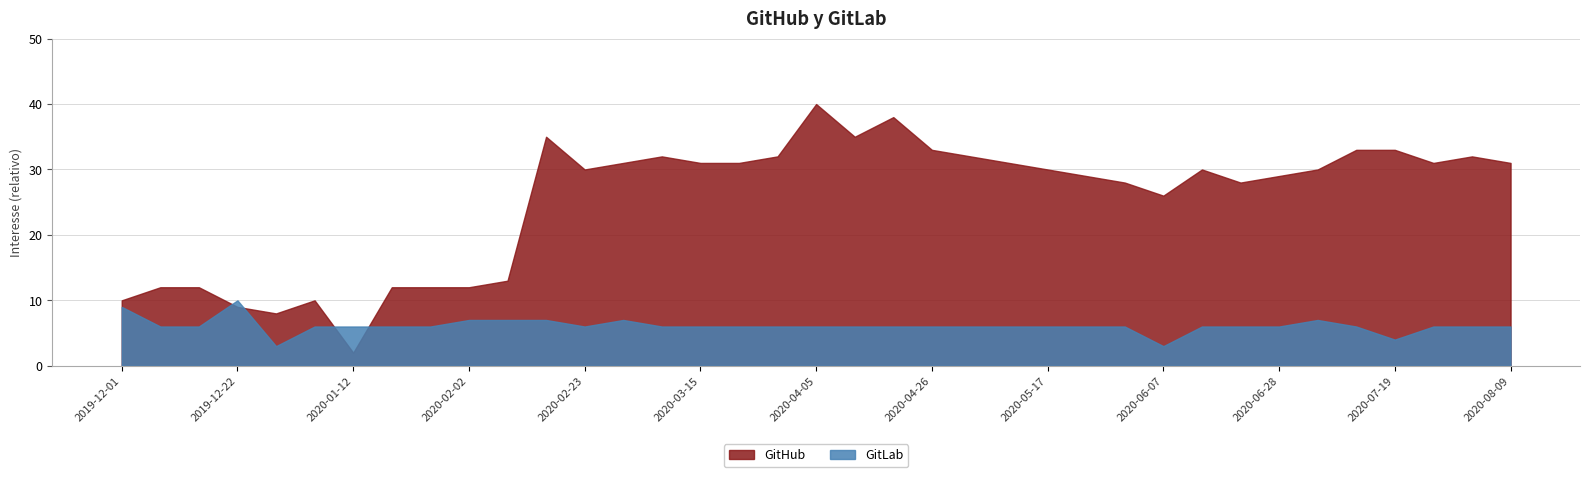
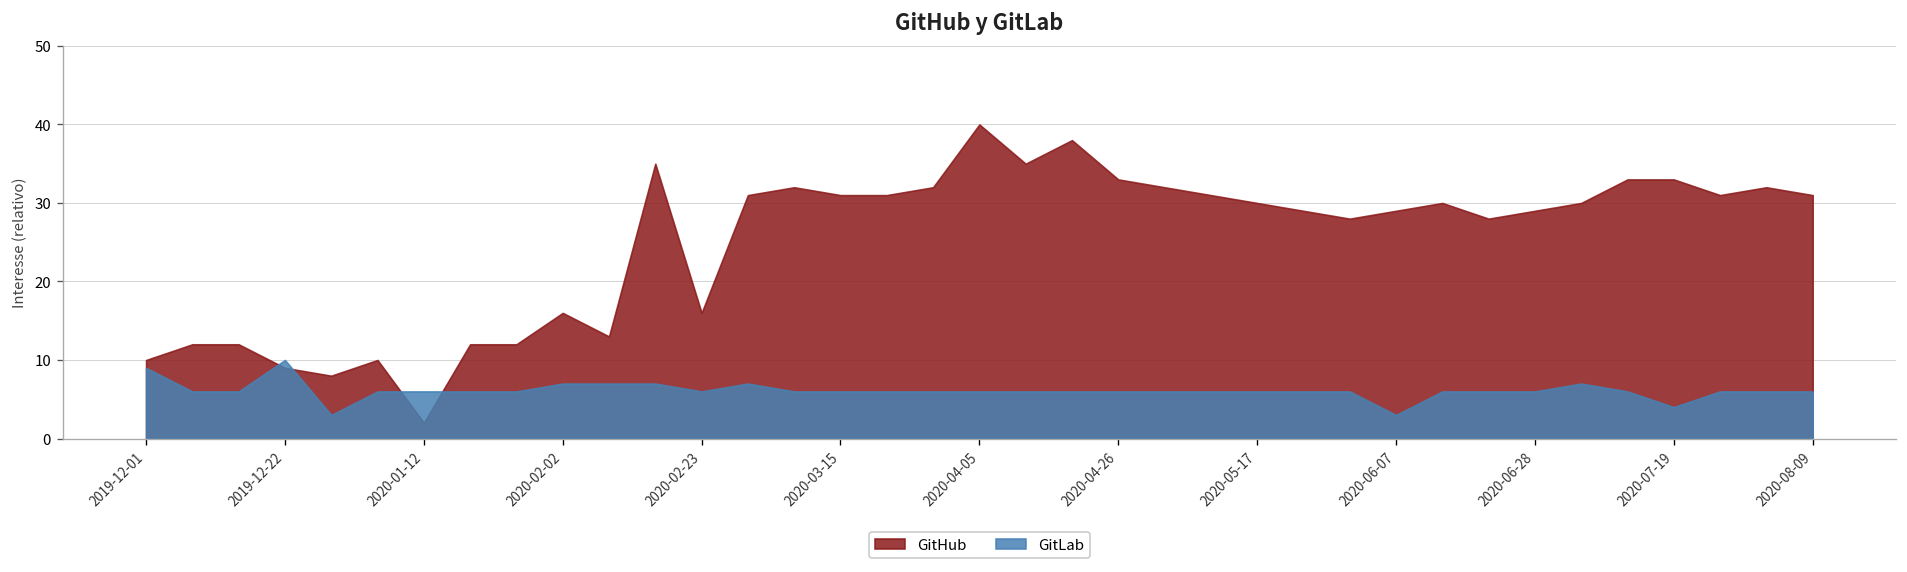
GitHub, 2020-02-02: 12 -> 16
GitHub, 2020-02-23: 30 -> 16
GitHub, 2020-06-07: 26 -> 29
